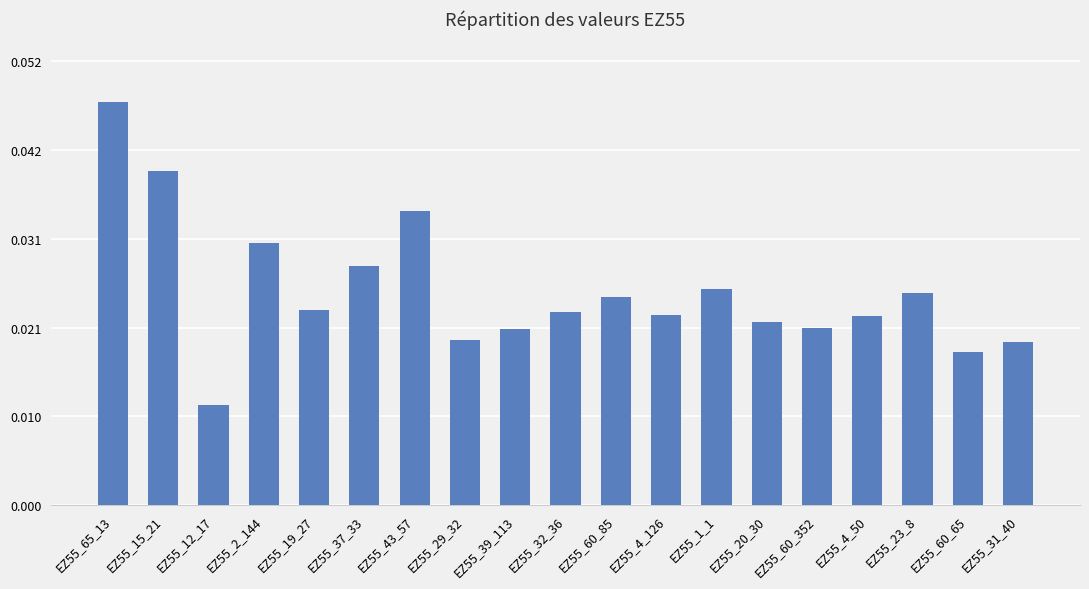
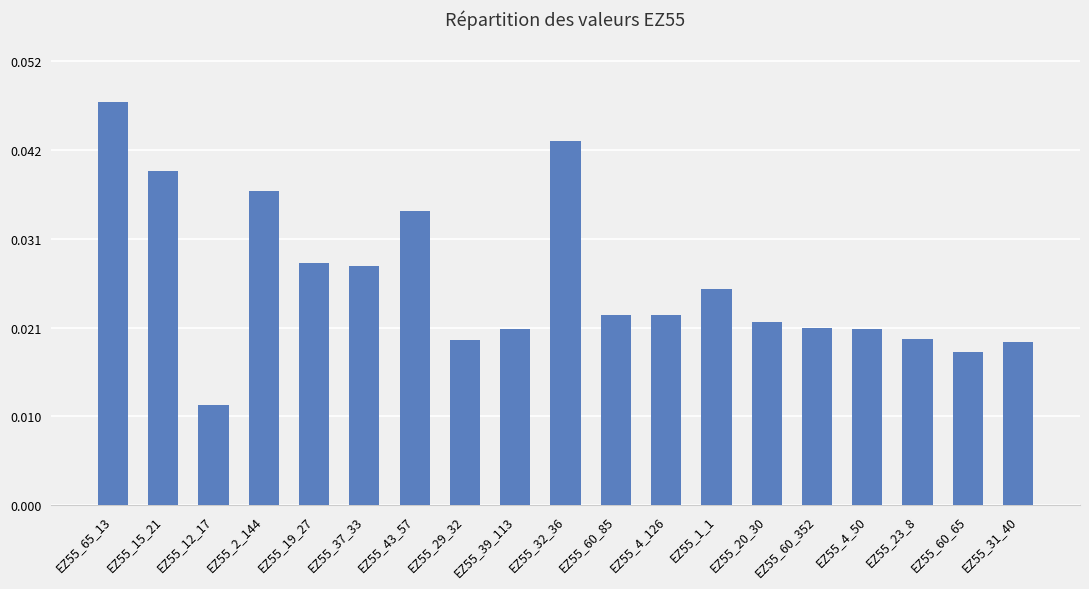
EZ55_2_144: 0.031 -> 0.037
EZ55_19_27: 0.023 -> 0.028
EZ55_32_36: 0.023 -> 0.043
EZ55_60_85: 0.025 -> 0.022
EZ55_4_50: 0.022 -> 0.021
EZ55_23_8: 0.025 -> 0.019
